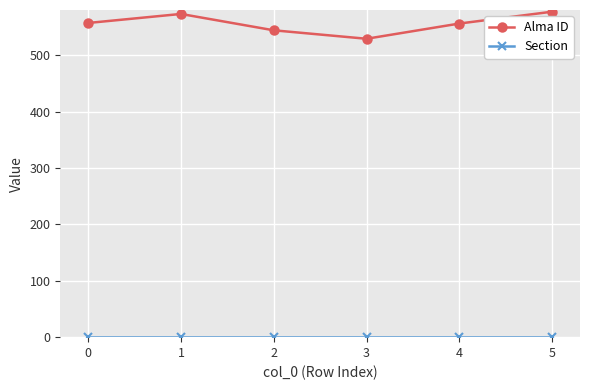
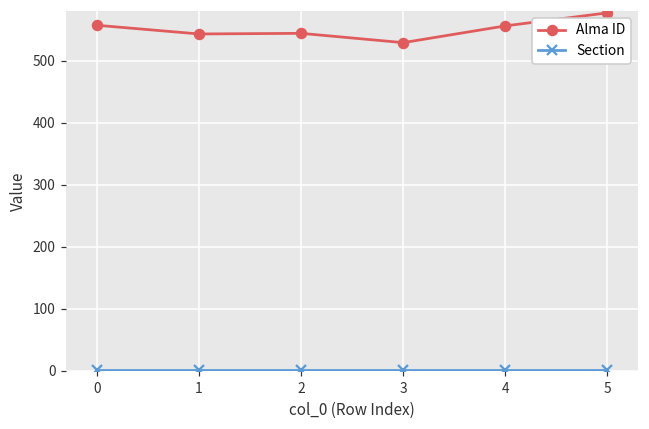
Alma ID, 1: 570 -> 540
